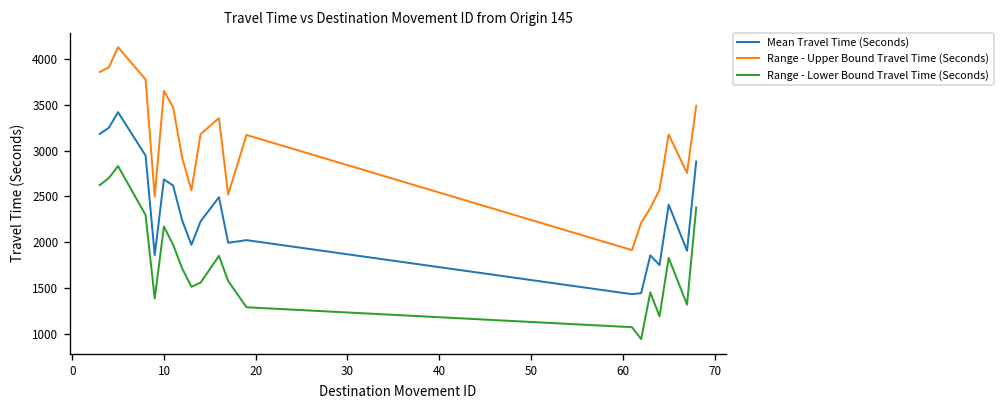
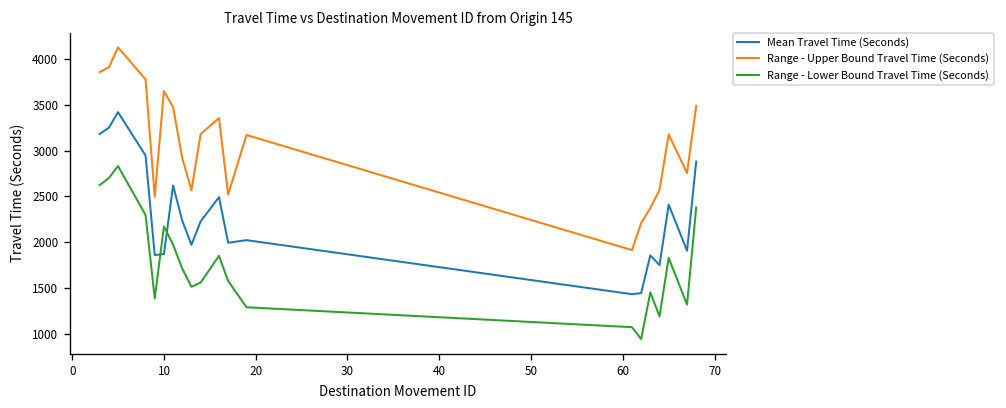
Mean Travel Time (Seconds), 10: 2700 -> 1900
